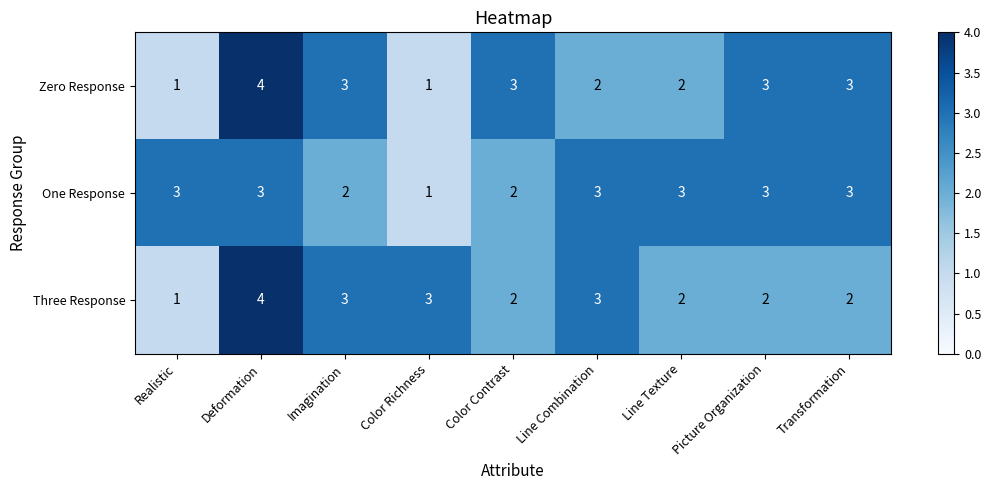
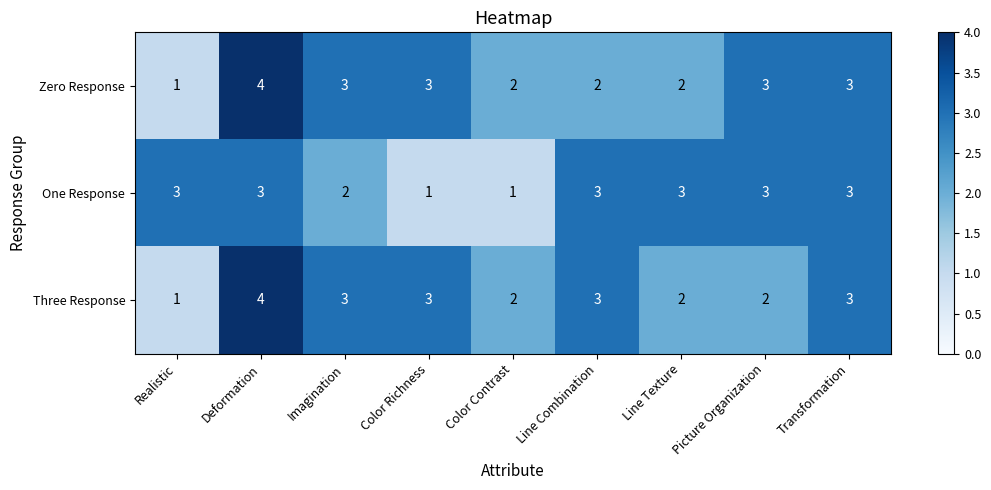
Zero Response, Color Richness: 1 -> 3
Zero Response, Color Contrast: 3 -> 2
One Response, Color Contrast: 2 -> 1
Three Response, Transformation: 2 -> 3
